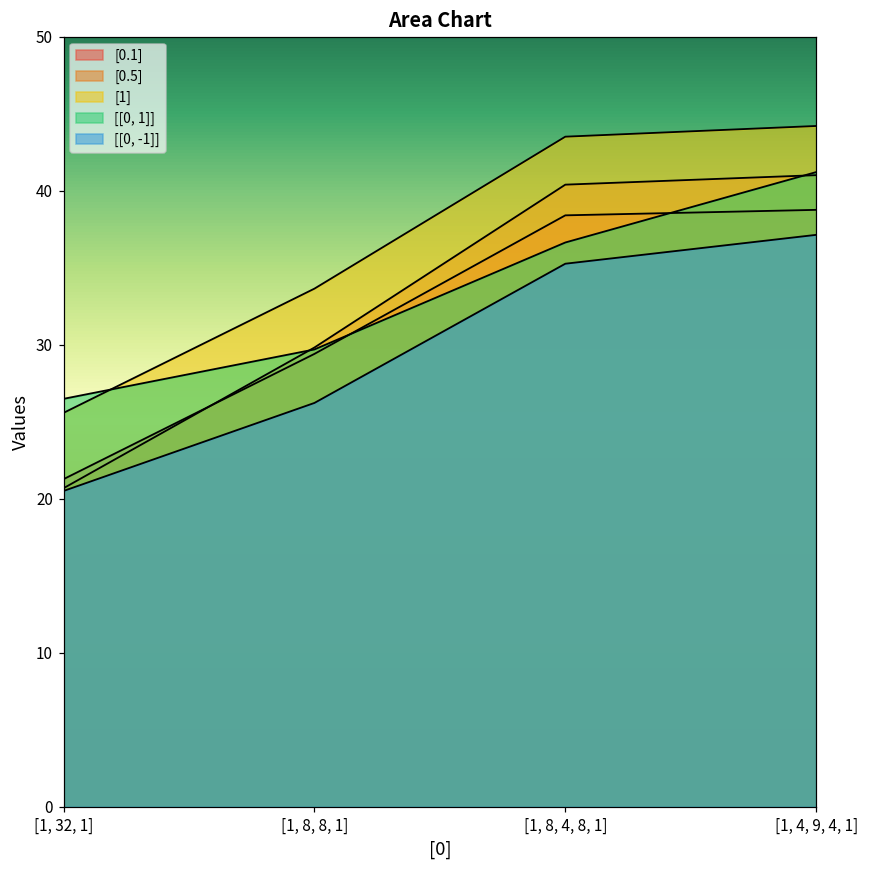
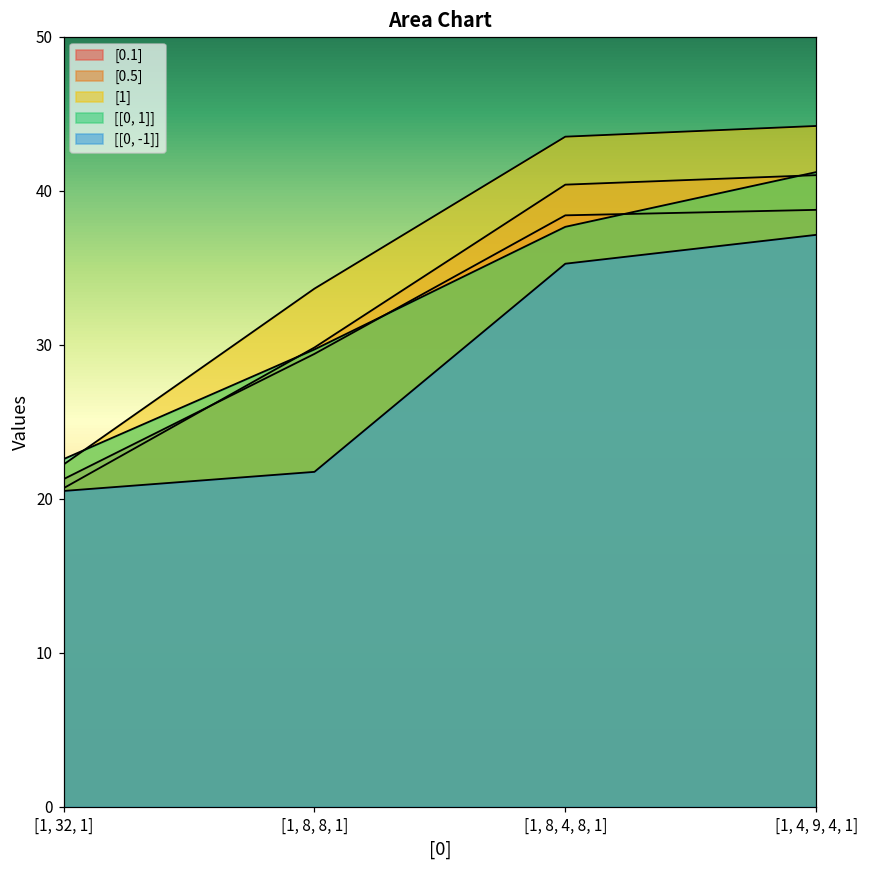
[1], [1, 32, 1]: 25.6 -> 22.2
[[0, 1]], [1, 32, 1]: 26.5 -> 22.6
[[0, -1]], [1, 8, 8, 1]: 26.2 -> 21.8
[[0, 1]], [1, 8, 4, 8, 1]: 36.6 -> 37.7
